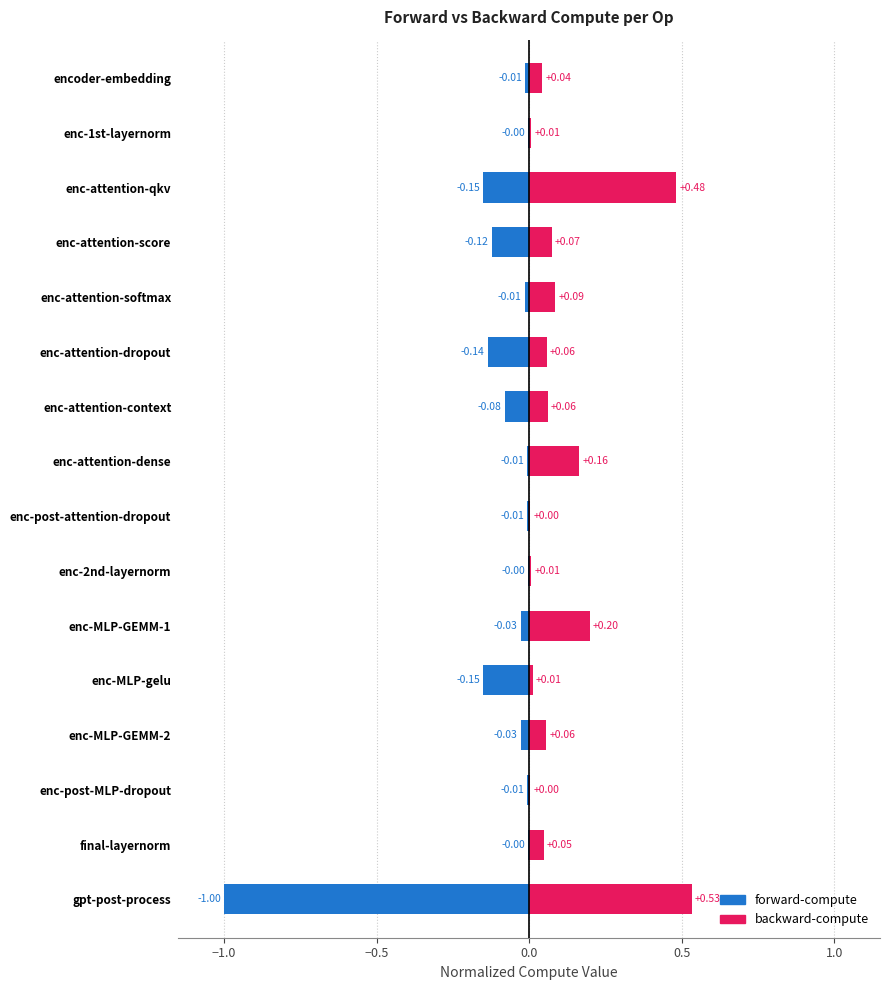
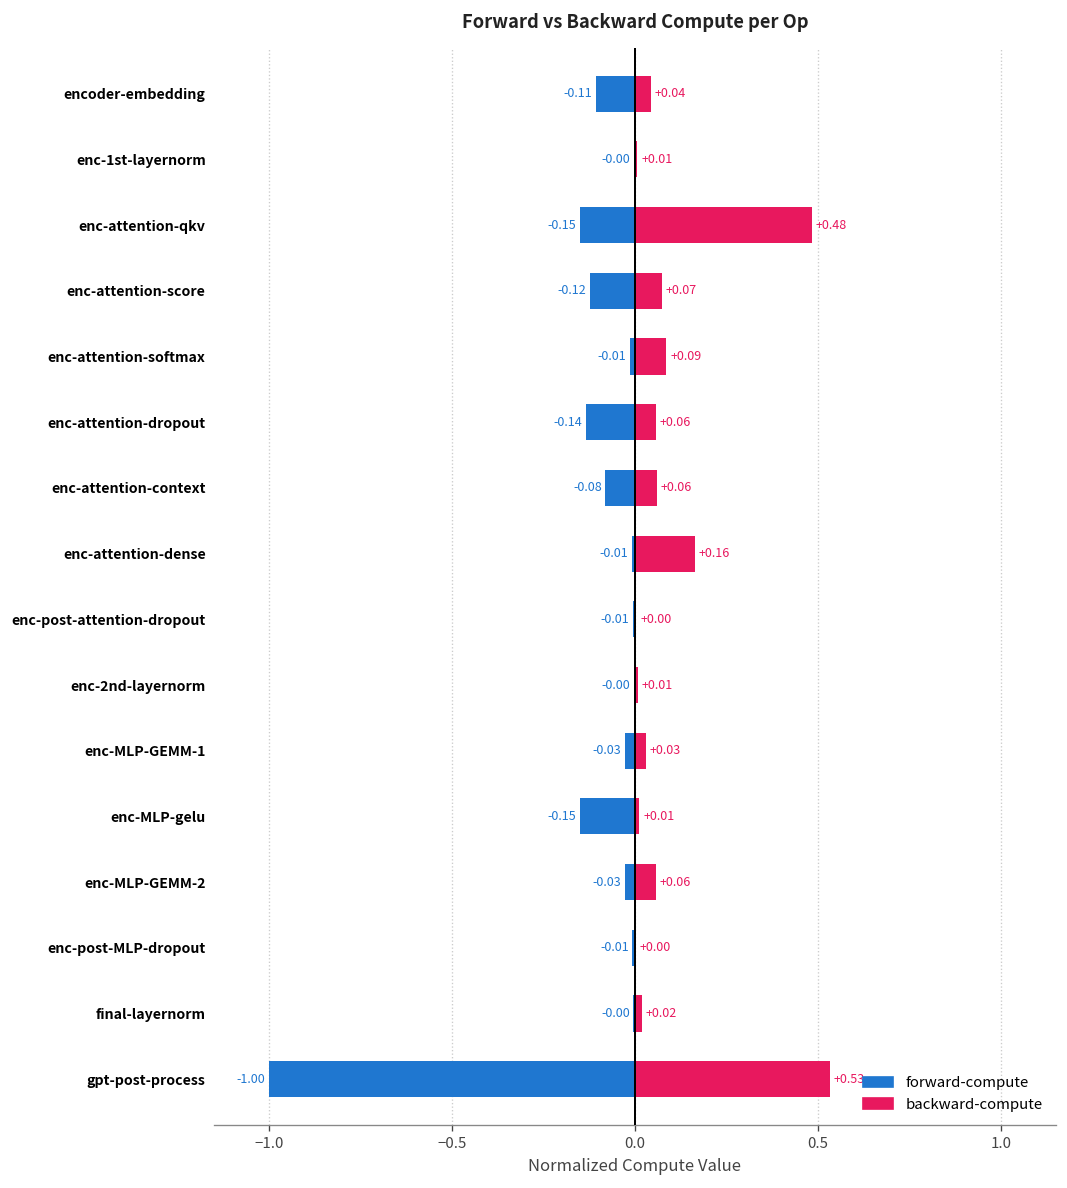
forward-compute, encoder-embedding: -0.01 -> -0.11
backward-compute, enc-MLP-GEMM-1: +0.20 -> +0.03
backward-compute, final-layernorm: +0.05 -> +0.02
